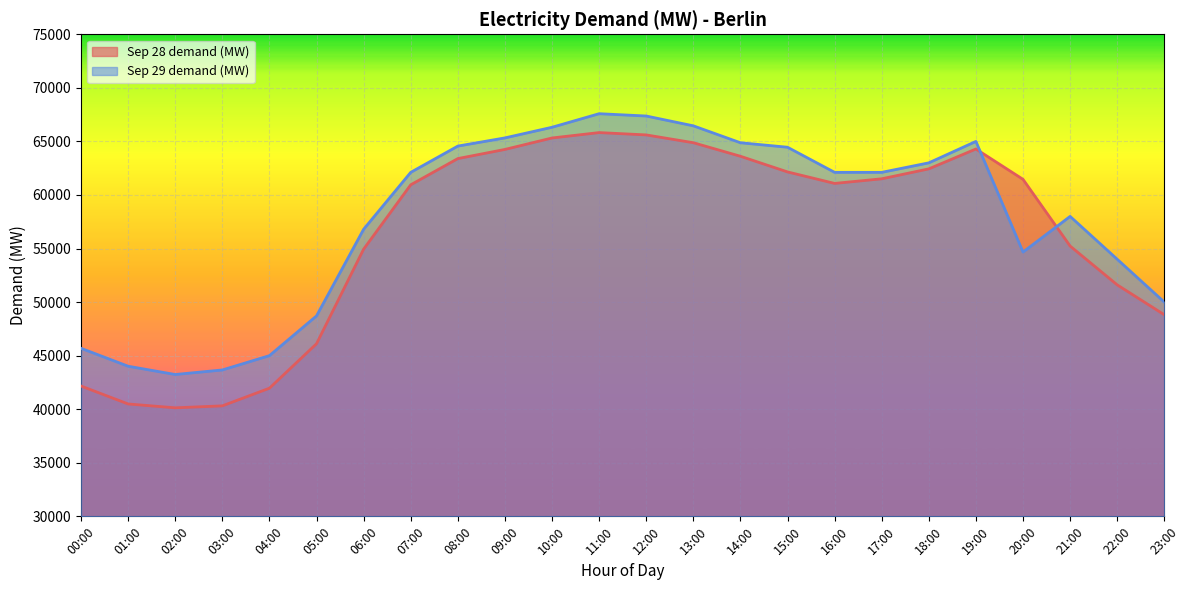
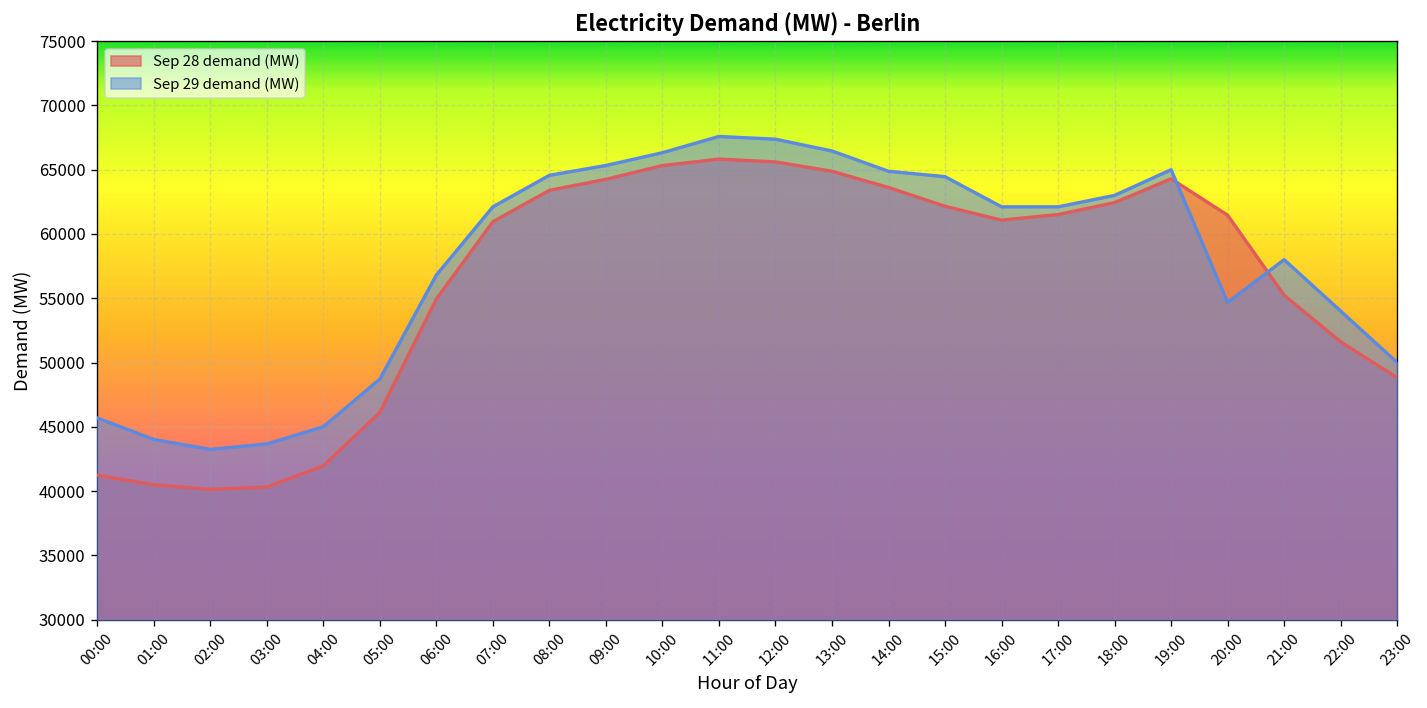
Sep 28 demand (MW), 00:00: 42200 -> 41200
